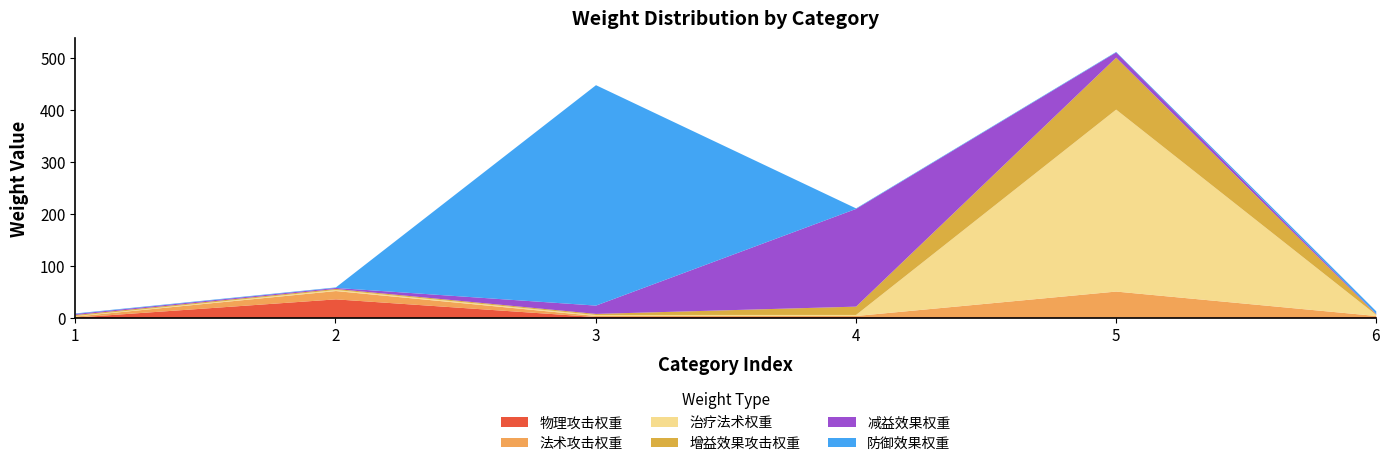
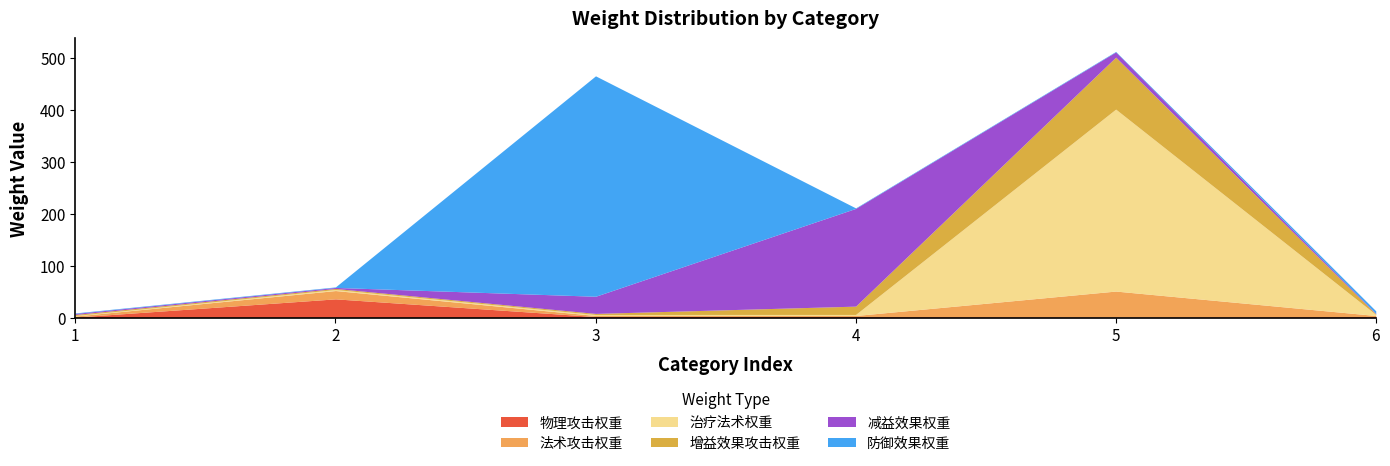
减益效果权重, 3: 20 -> 30
